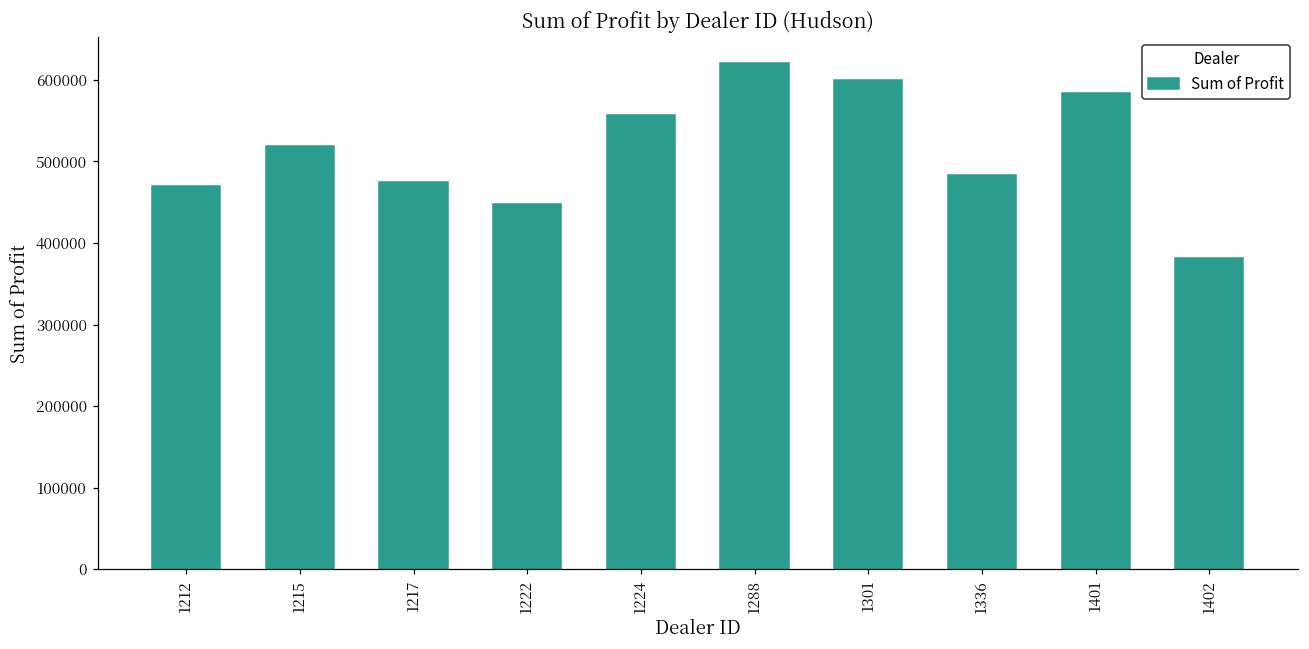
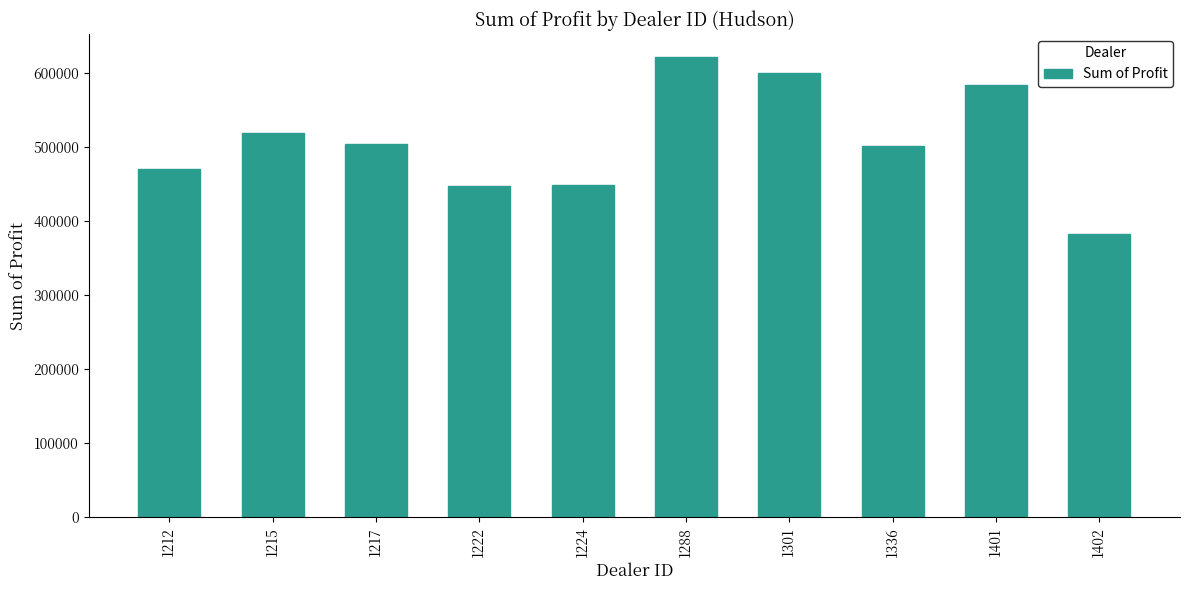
1217: 470000 -> 500000
1224: 560000 -> 450000
1336: 480000 -> 500000
